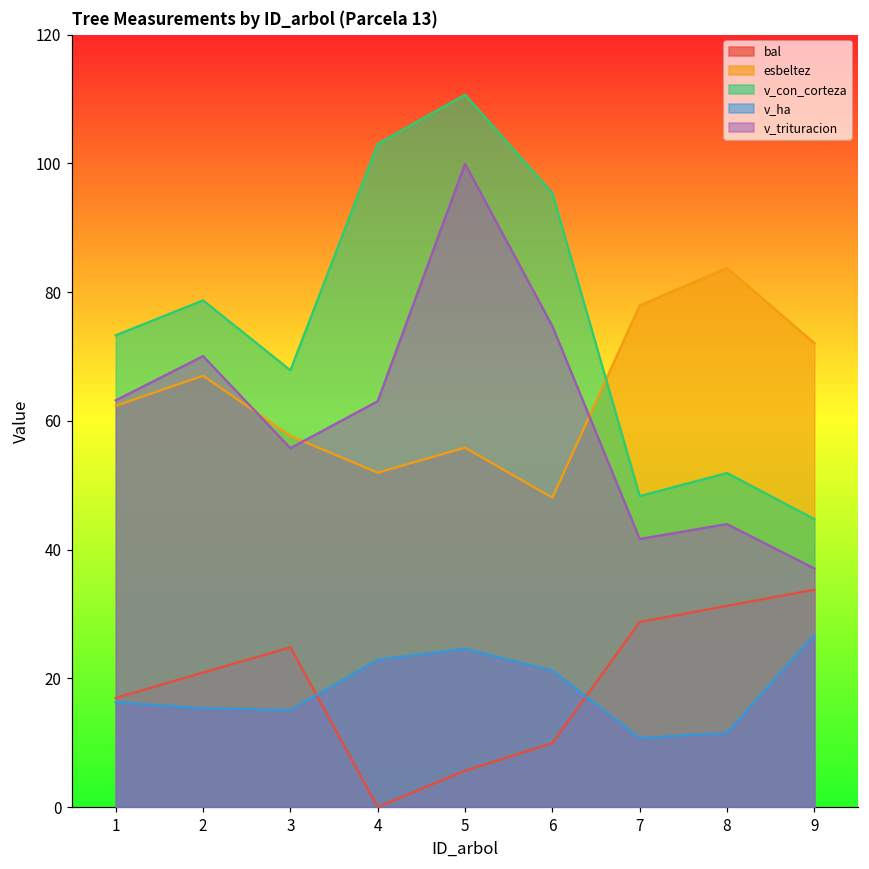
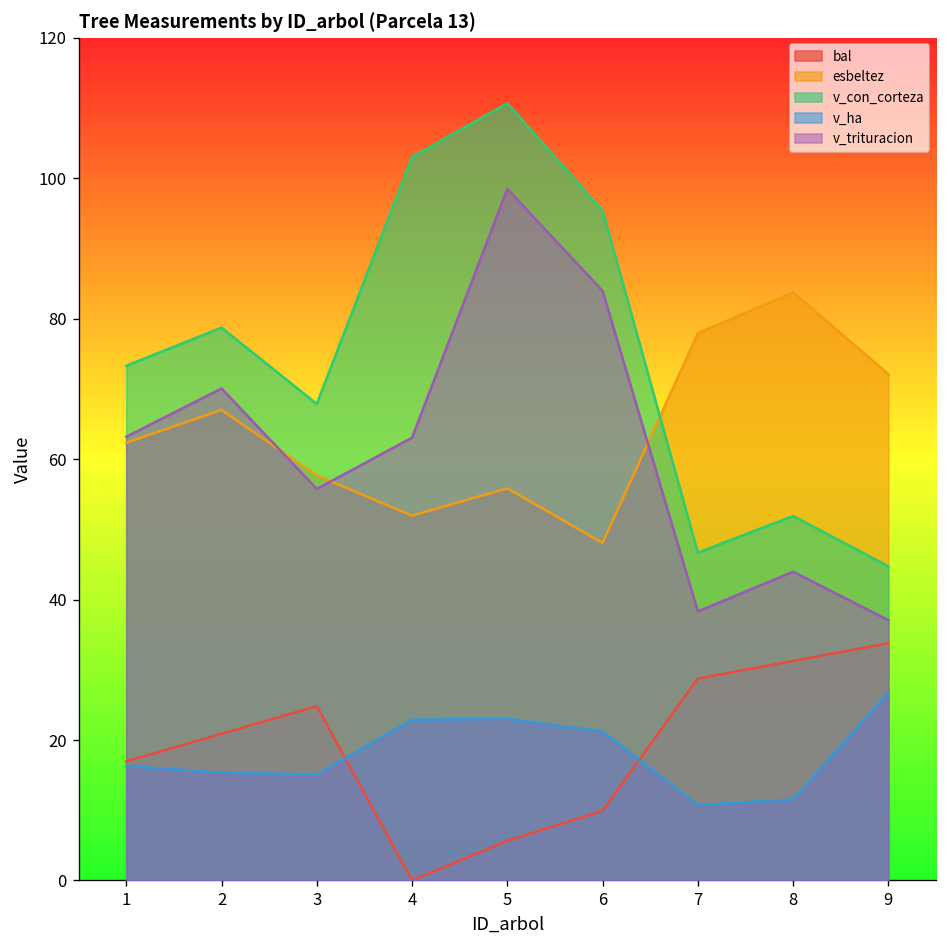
v_ha, 5: 25 -> 23
v_trituracion, 5: 100 -> 98
v_trituracion, 6: 75 -> 84
v_con_corteza, 7: 48 -> 47
v_trituracion, 7: 42 -> 38
